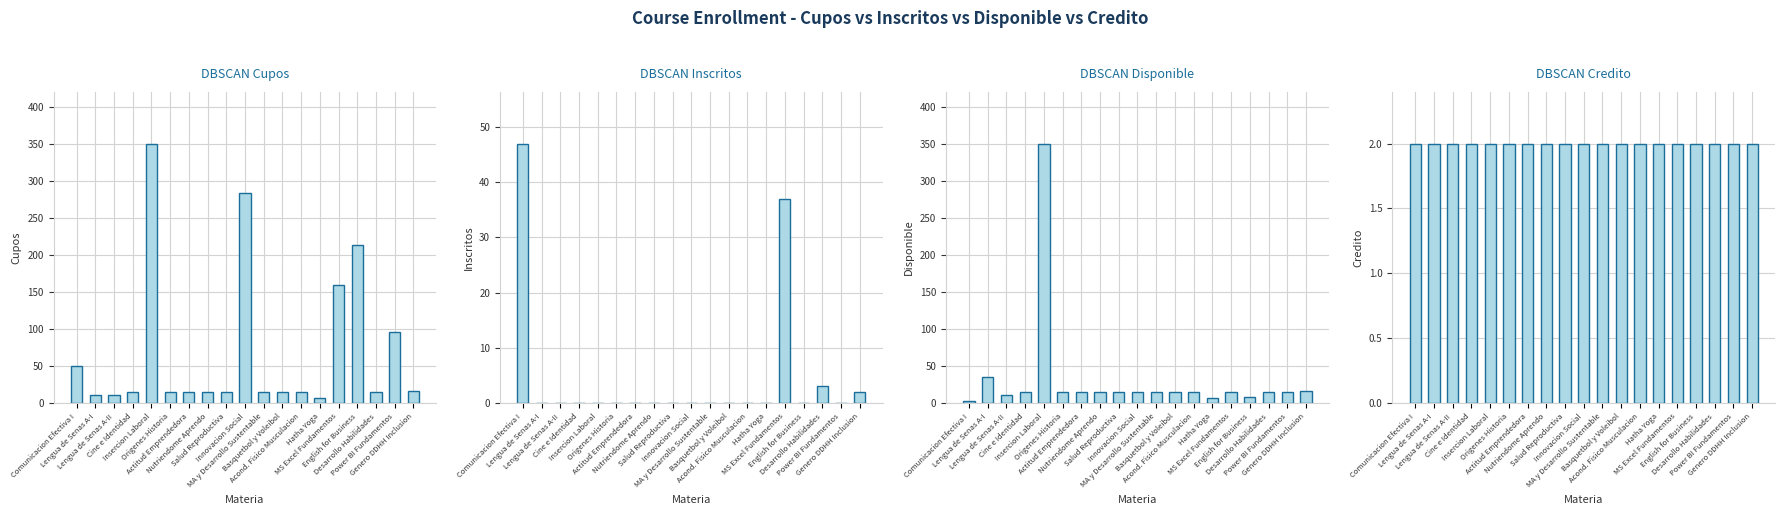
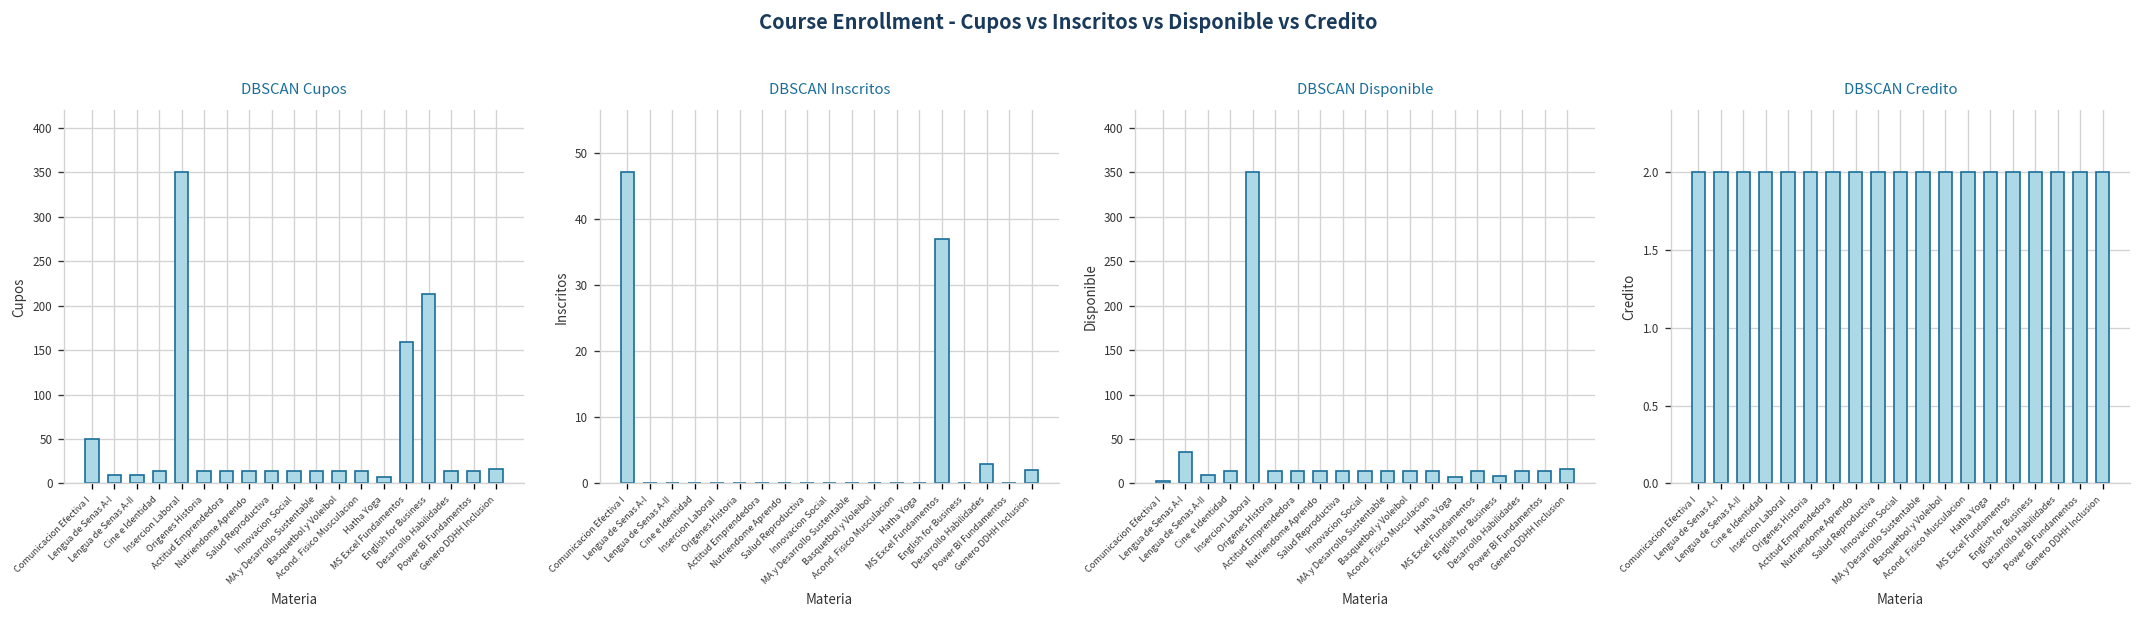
DBSCAN Cupos, Innovacion Social: 280 -> 10
DBSCAN Cupos, Power BI Fundamentos: 100 -> 10
